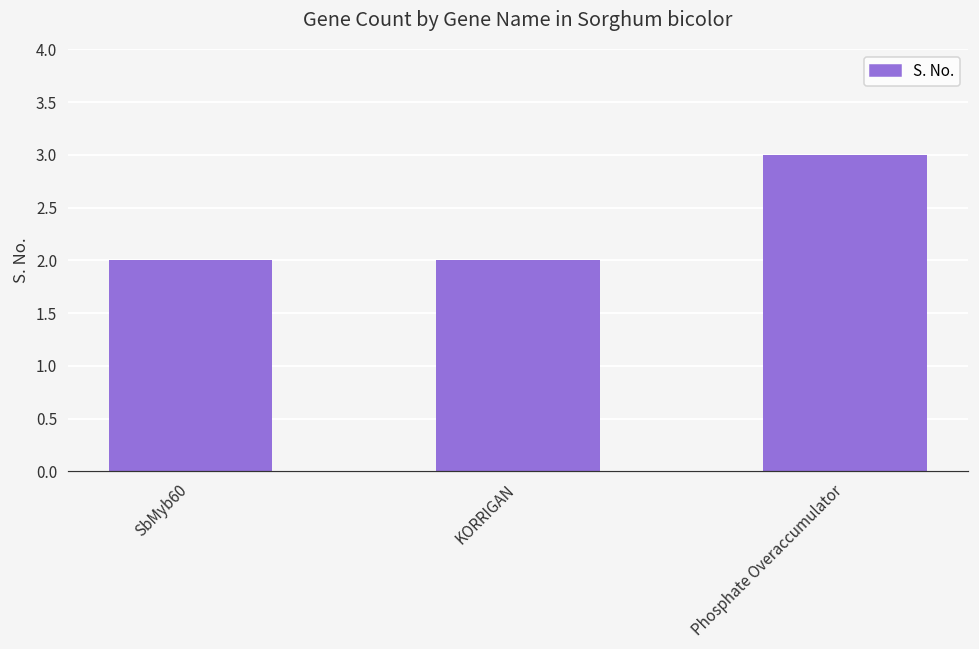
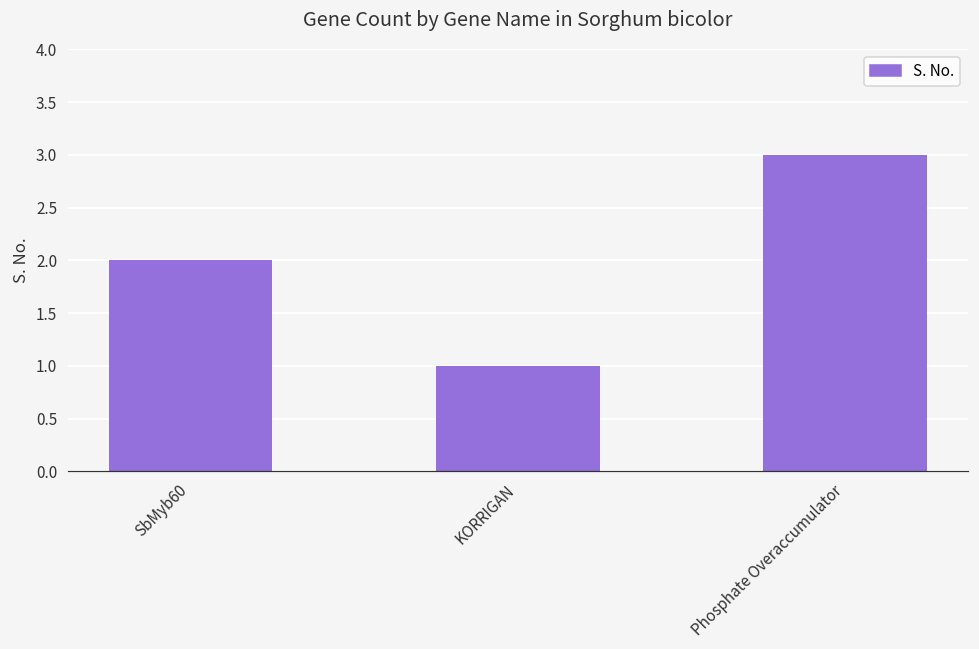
KORRIGAN: 2 -> 1
